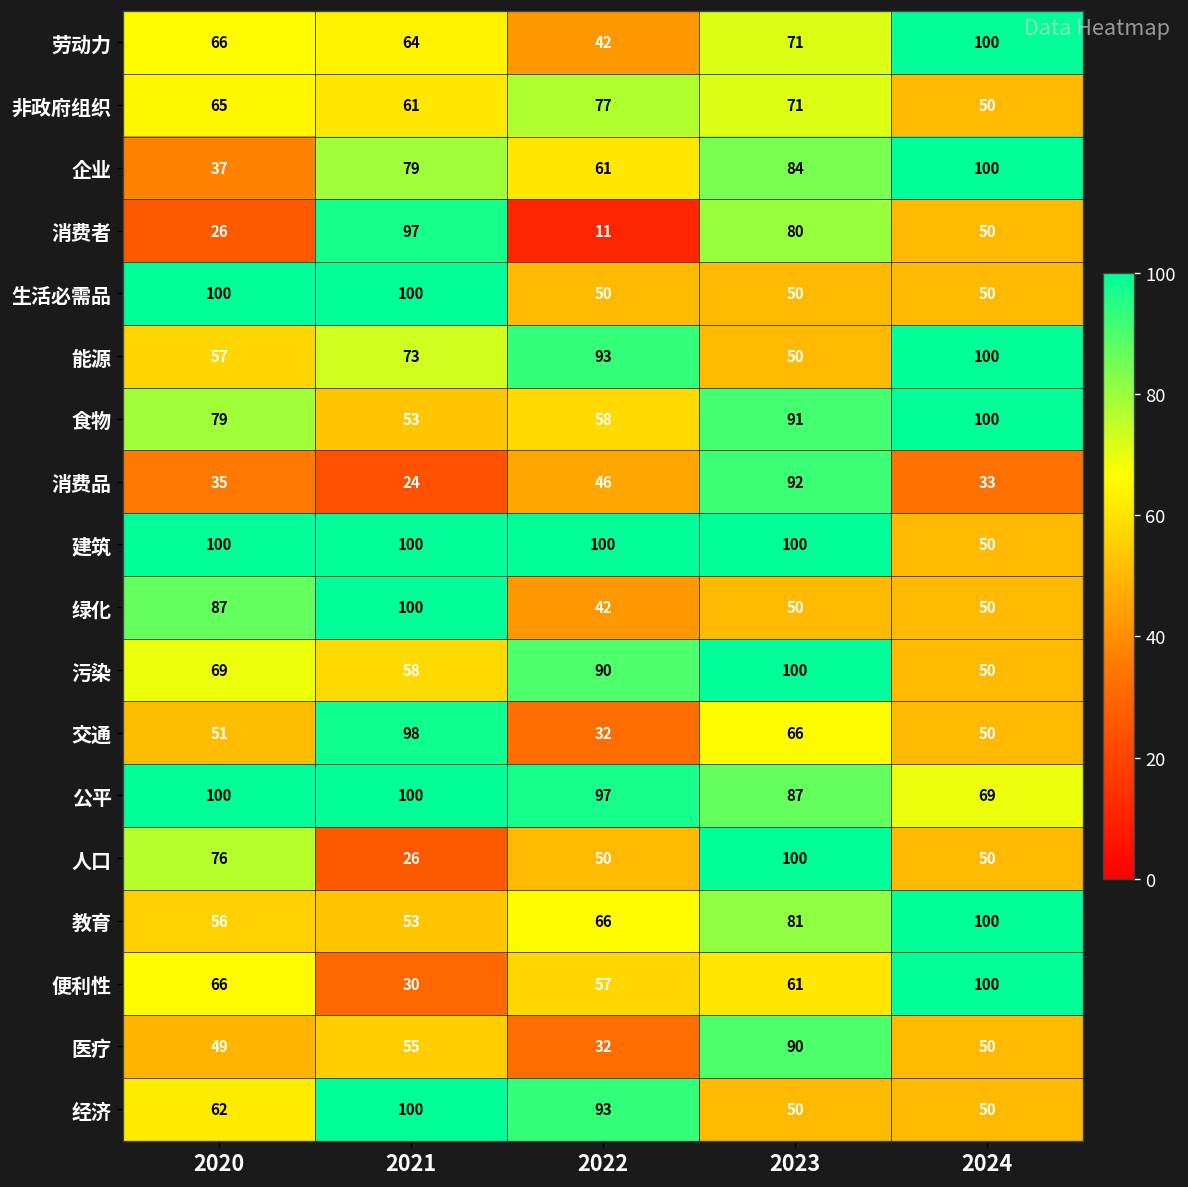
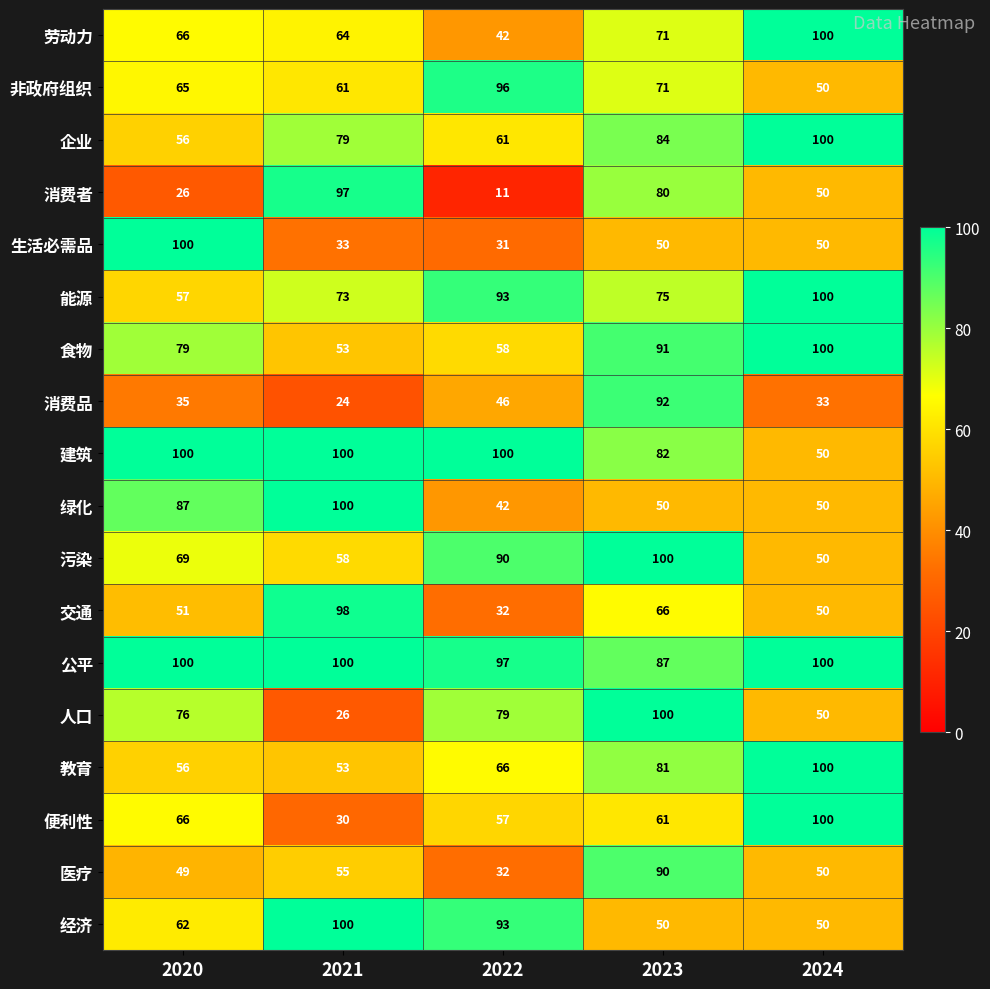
非政府组织, 2022: 77 -> 96
企业, 2020: 37 -> 56
生活必需品, 2021: 100 -> 33
生活必需品, 2022: 50 -> 31
能源, 2023: 50 -> 75
建筑, 2023: 100 -> 82
公平, 2024: 69 -> 100
人口, 2022: 50 -> 79
